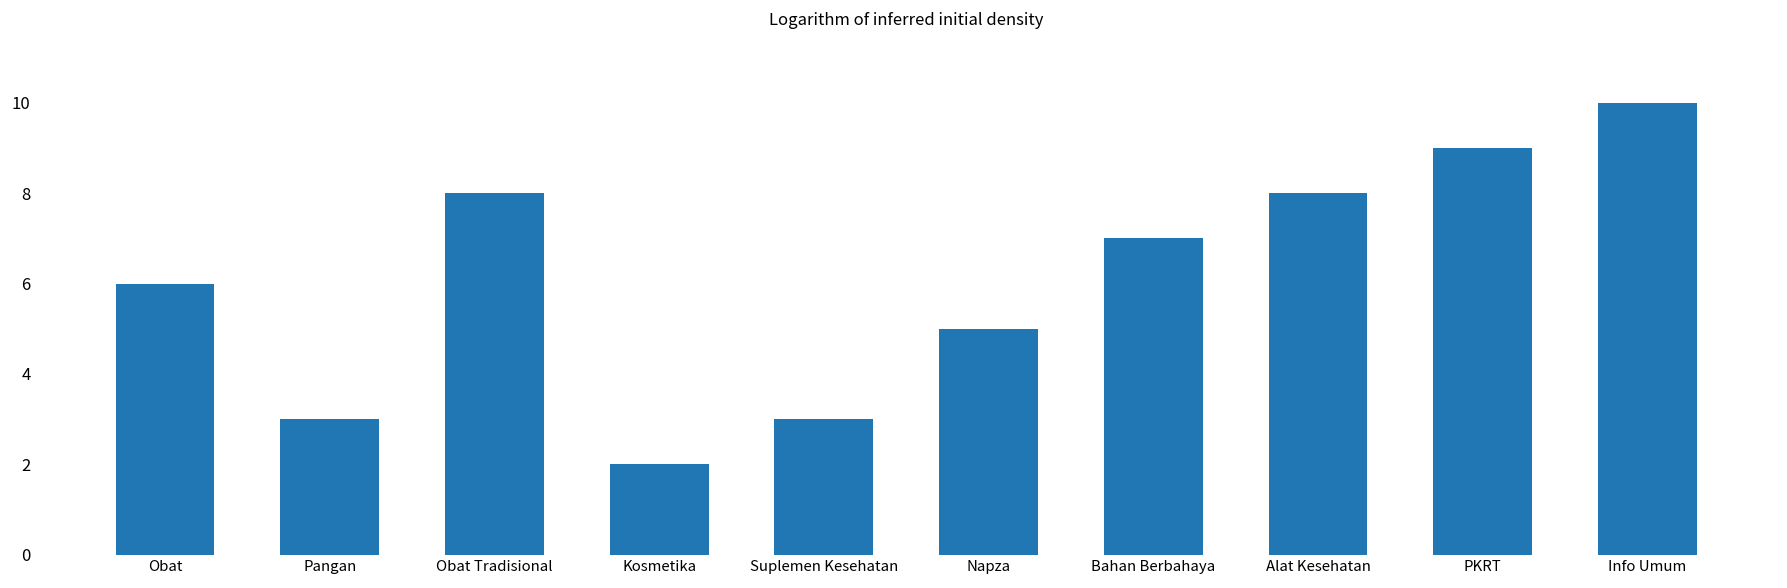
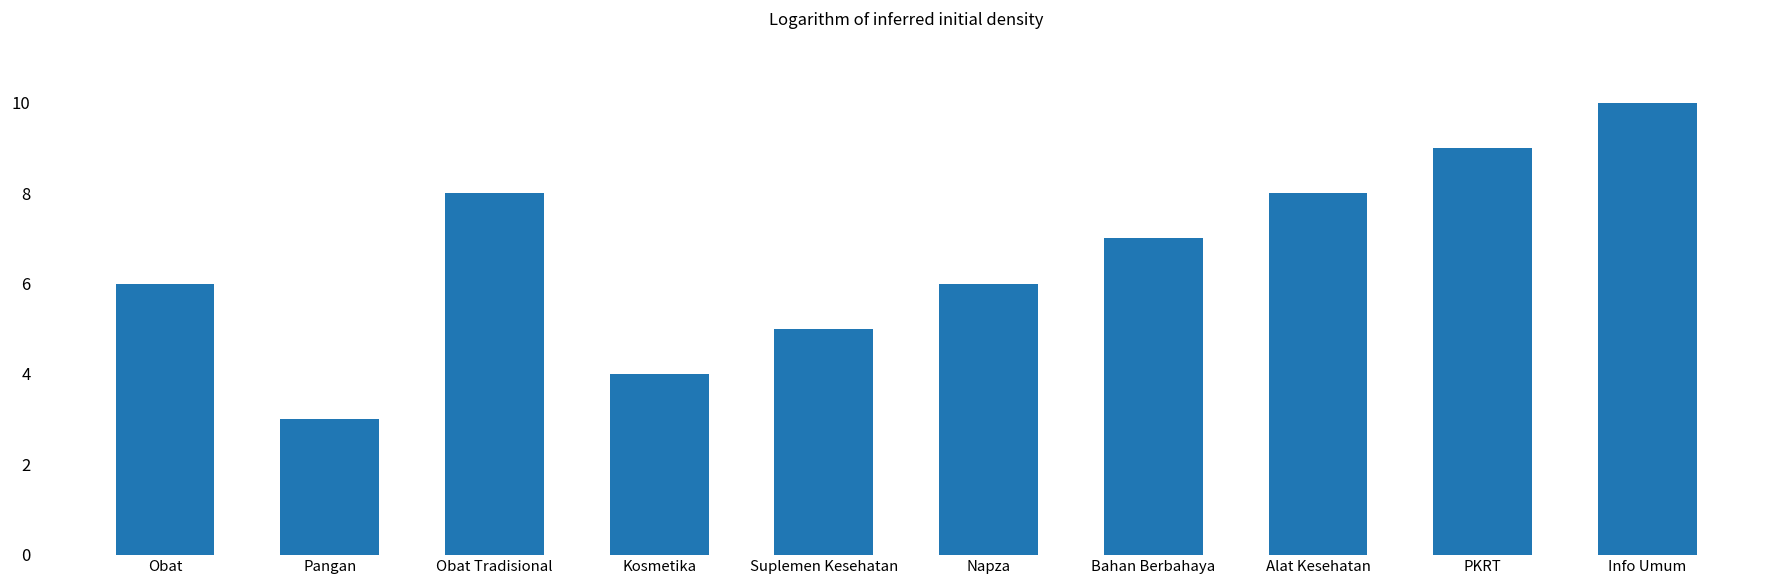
Kosmetika: 2 -> 4
Suplemen Kesehatan: 3 -> 5
Napza: 5 -> 6
